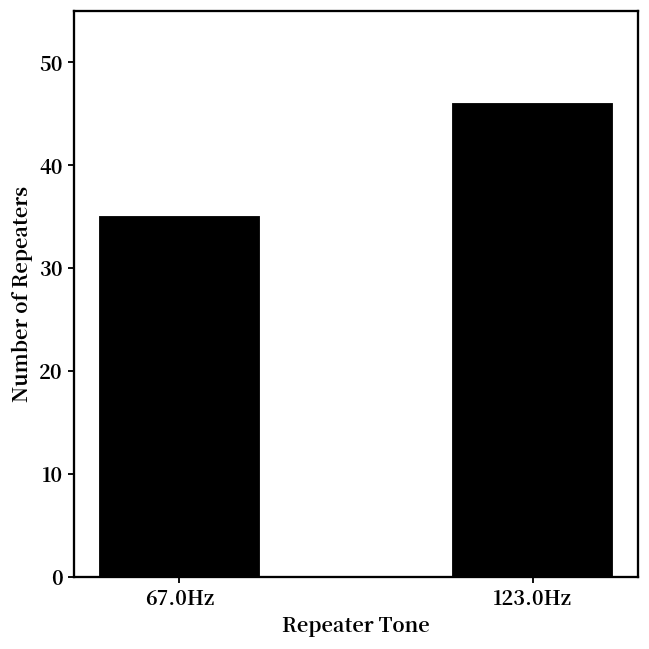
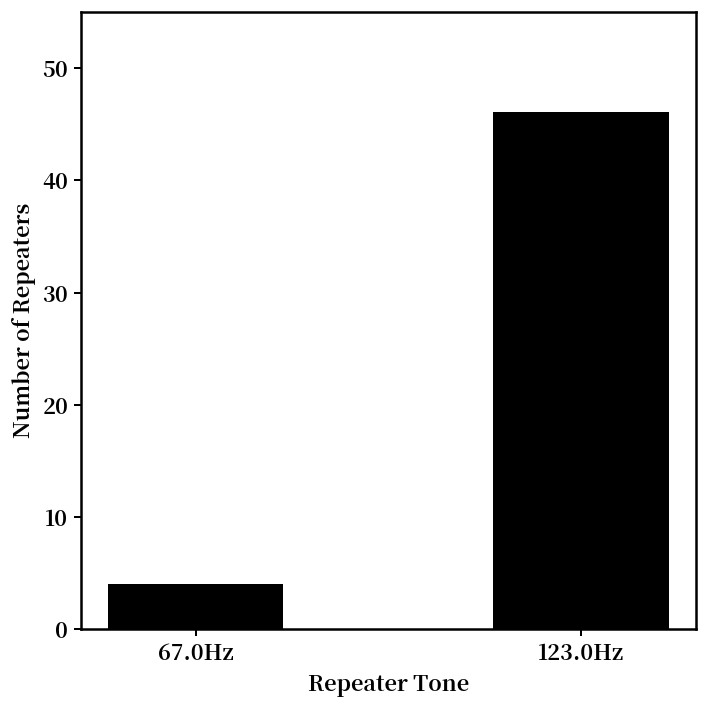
67.0Hz: 35 -> 4
